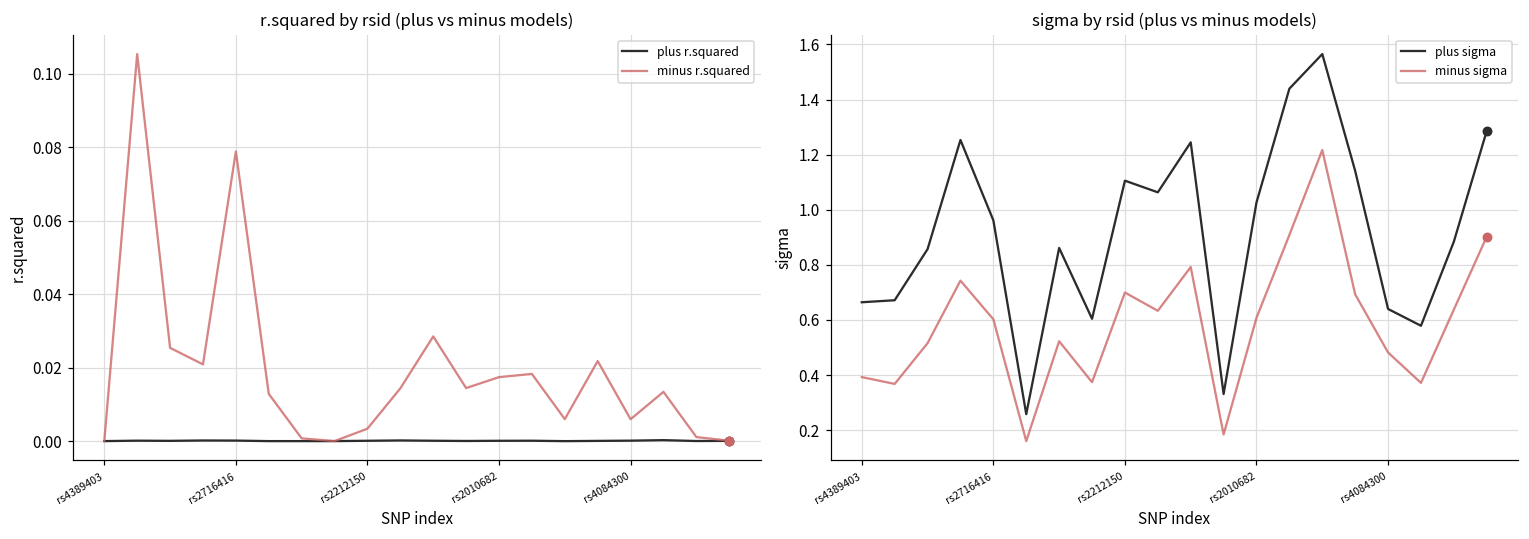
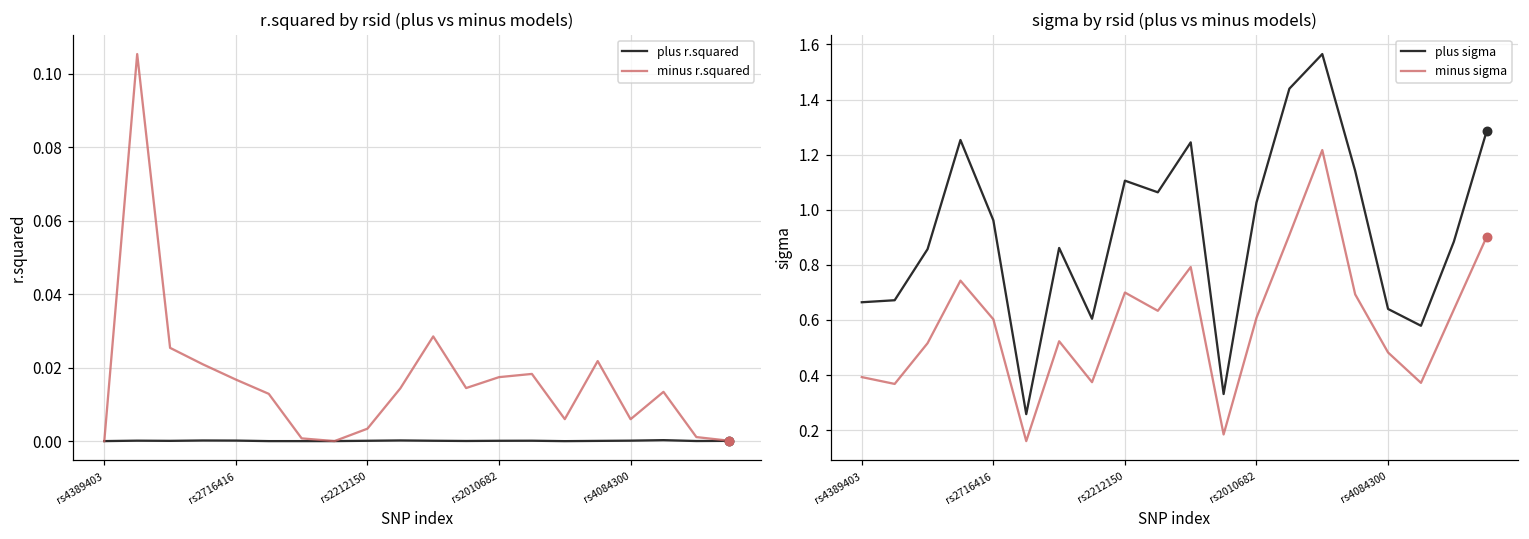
r.squared by rsid (plus vs minus models), minus r.squared, rs2716416: 0.079 -> 0.017
